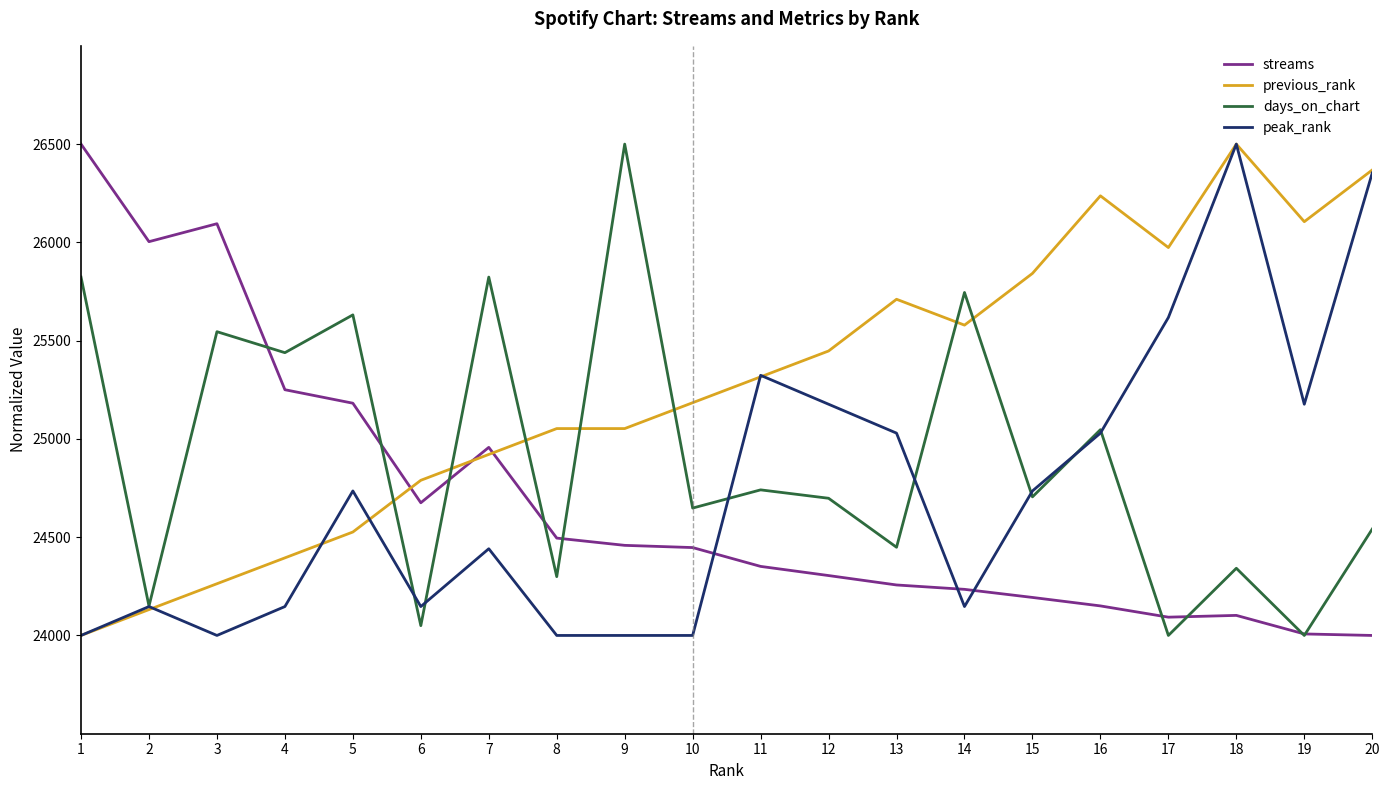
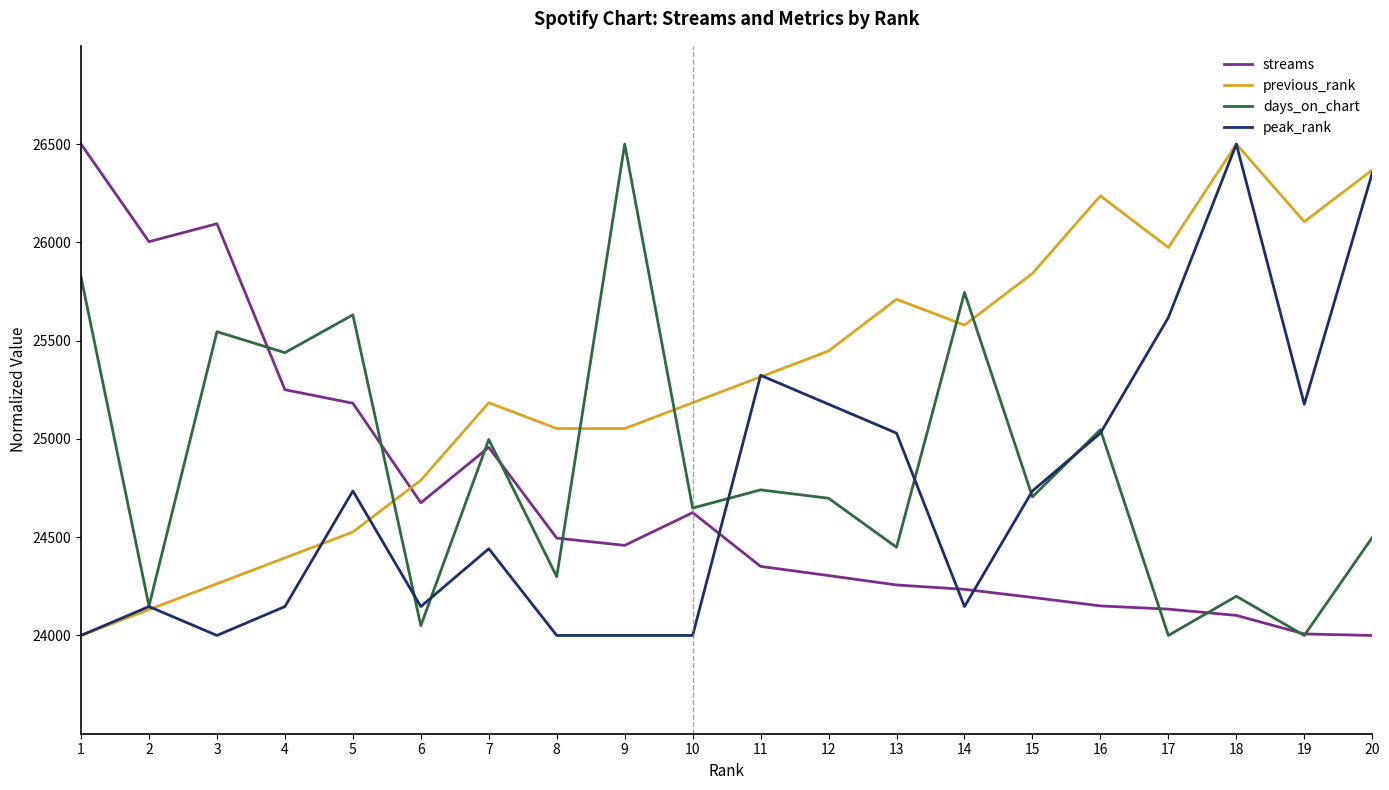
previous_rank, 7: 24920 -> 25180
days_on_chart, 7: 25820 -> 25000
streams, 10: 24450 -> 24630
streams, 17: 24090 -> 24130
days_on_chart, 18: 24340 -> 24200
days_on_chart, 20: 24540 -> 24500
